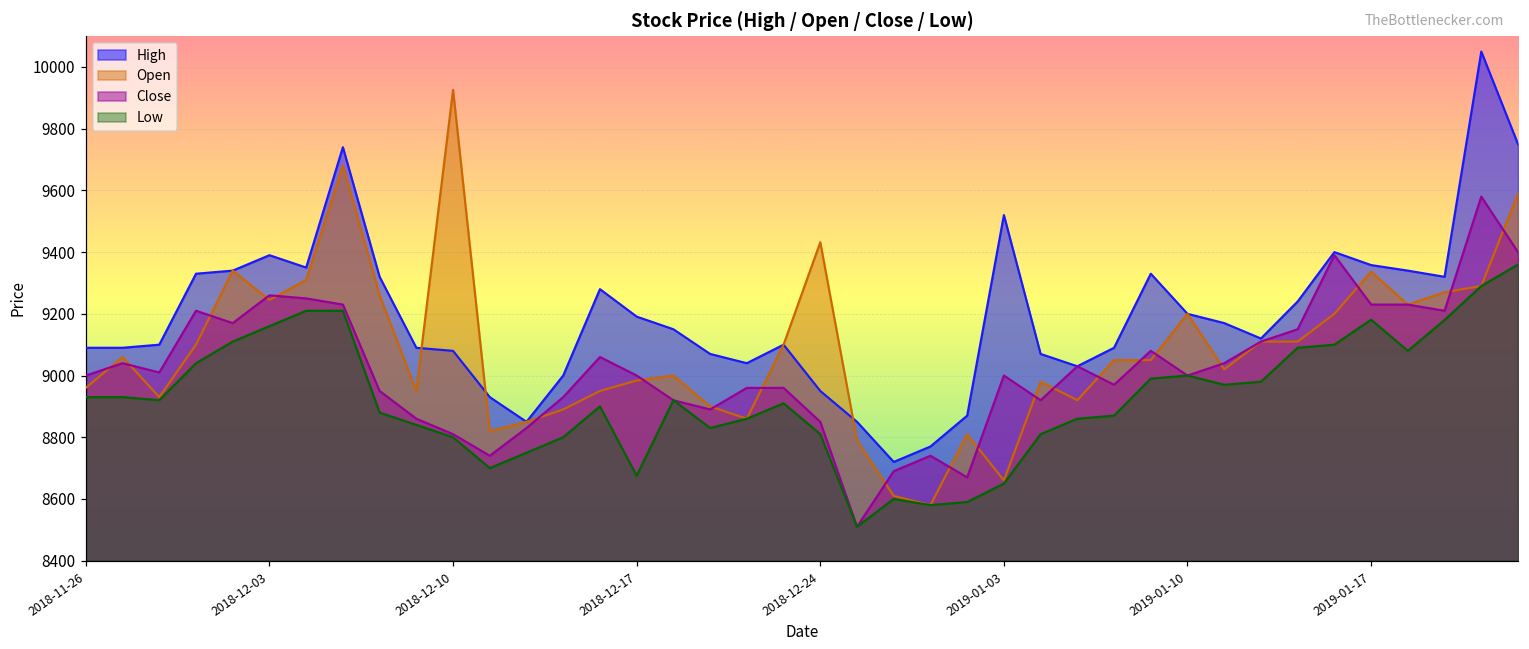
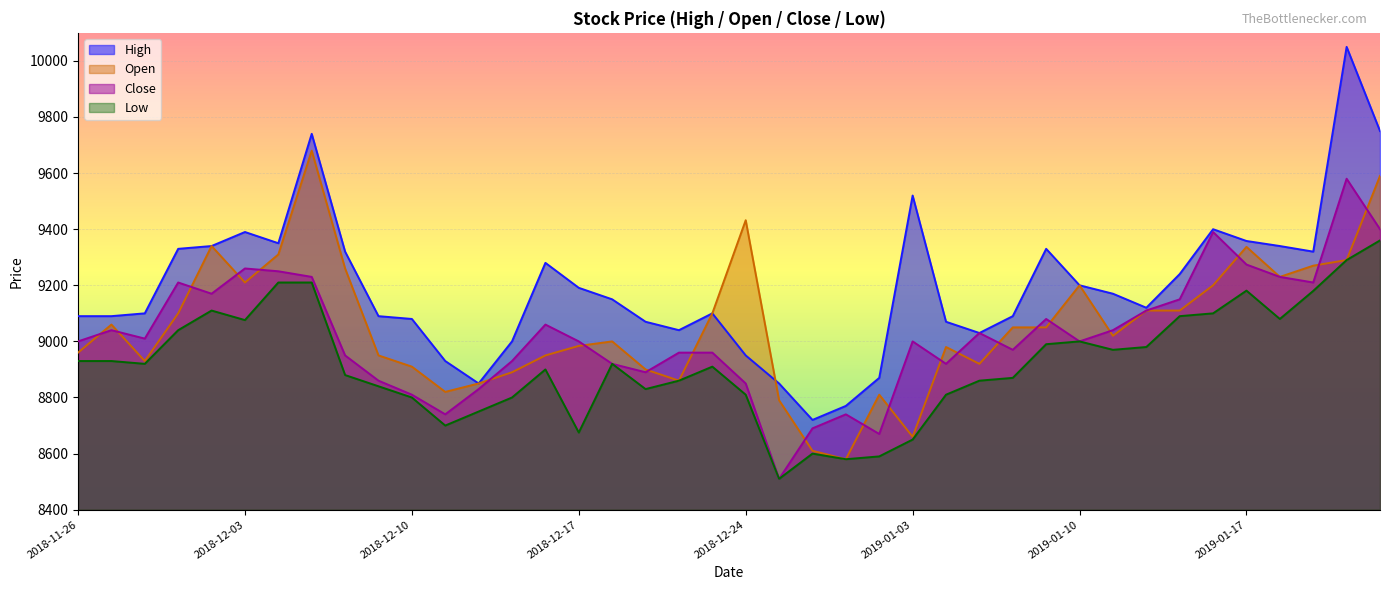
Open, 2018-12-03: 9250 -> 9210
Low, 2018-12-03: 9160 -> 9080
Open, 2018-12-10: 9930 -> 8910
Close, 2019-01-17: 9230 -> 9270
